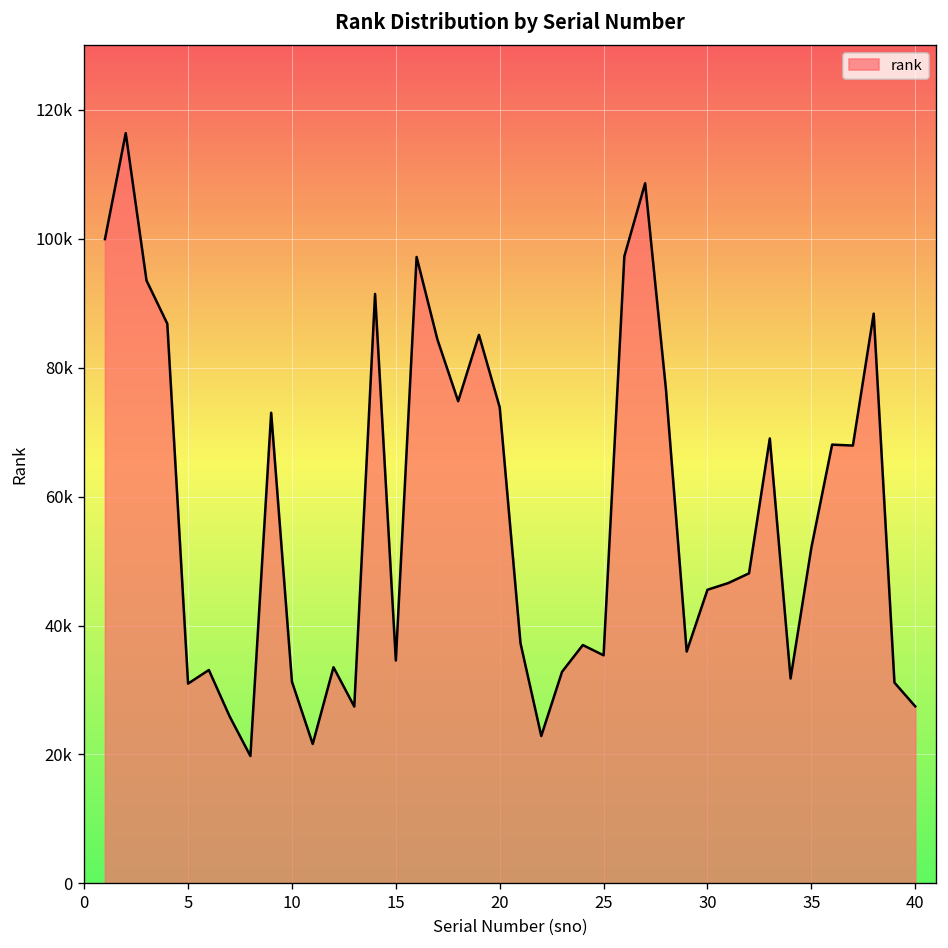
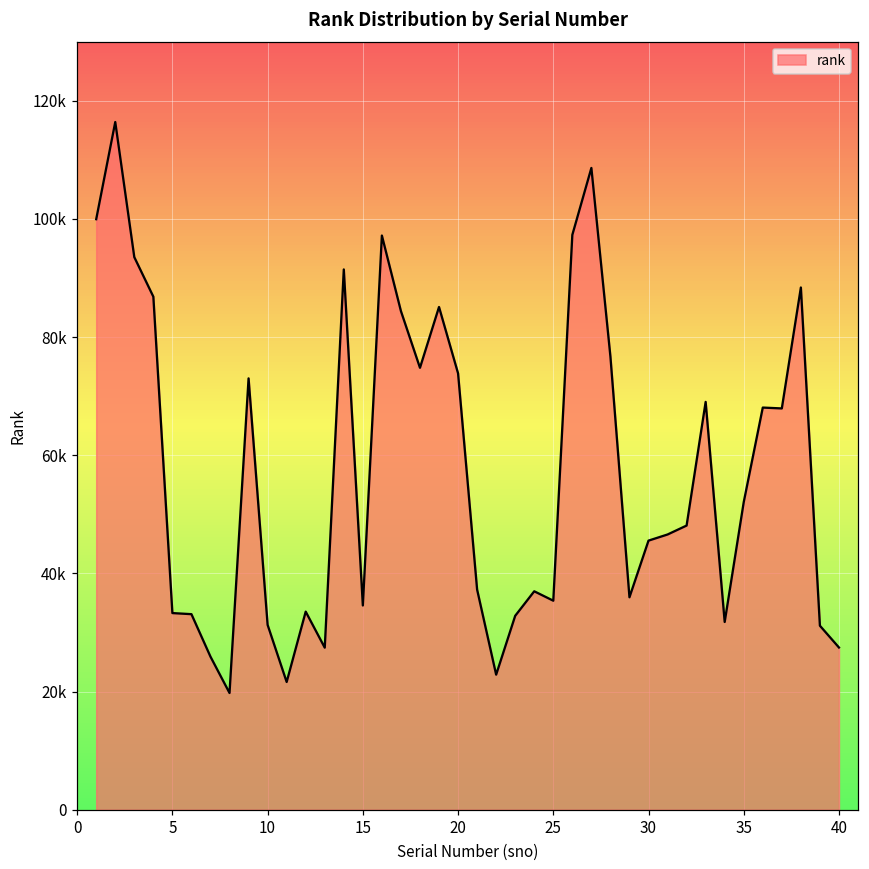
5: 31000 -> 33000
